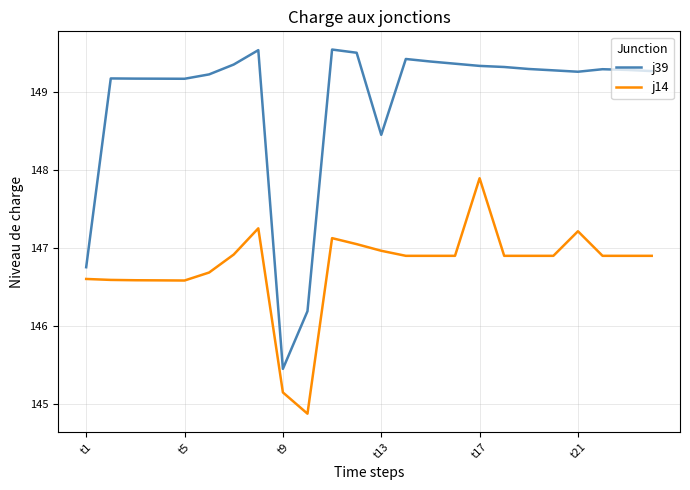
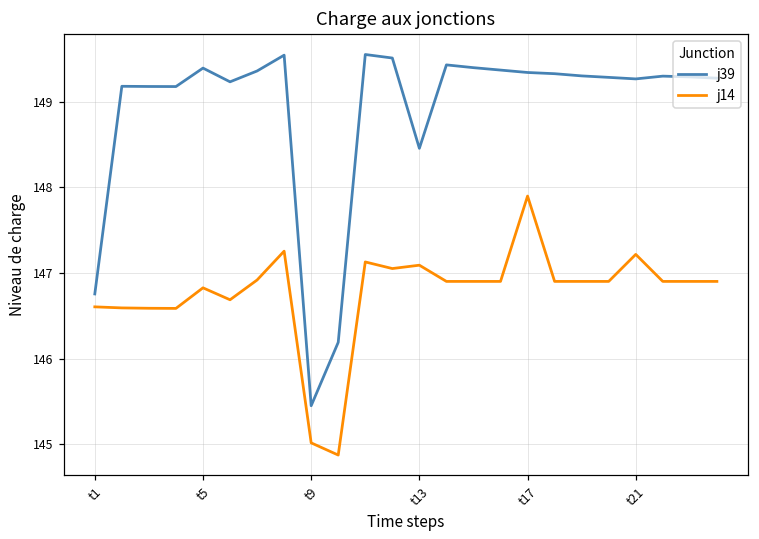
j39, t5: 149.2 -> 149.4
j14, t5: 146.6 -> 146.8
j14, t9: 145.1 -> 145.0
j14, t13: 147.0 -> 147.1
